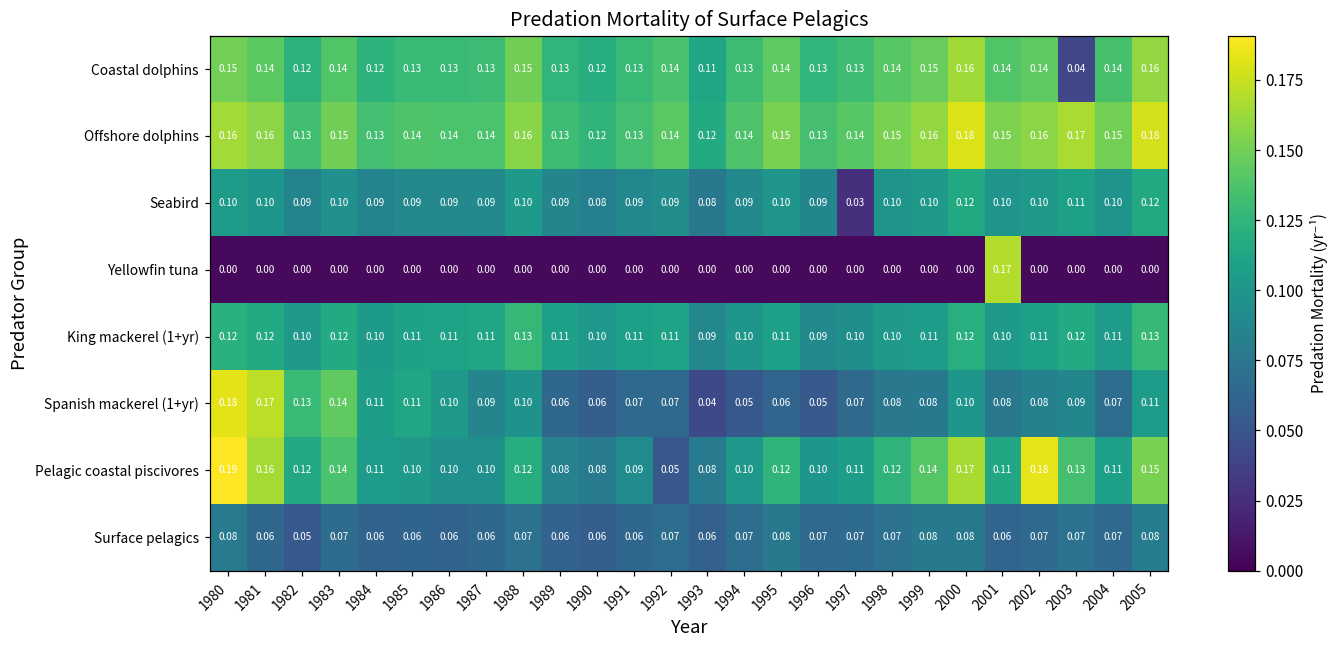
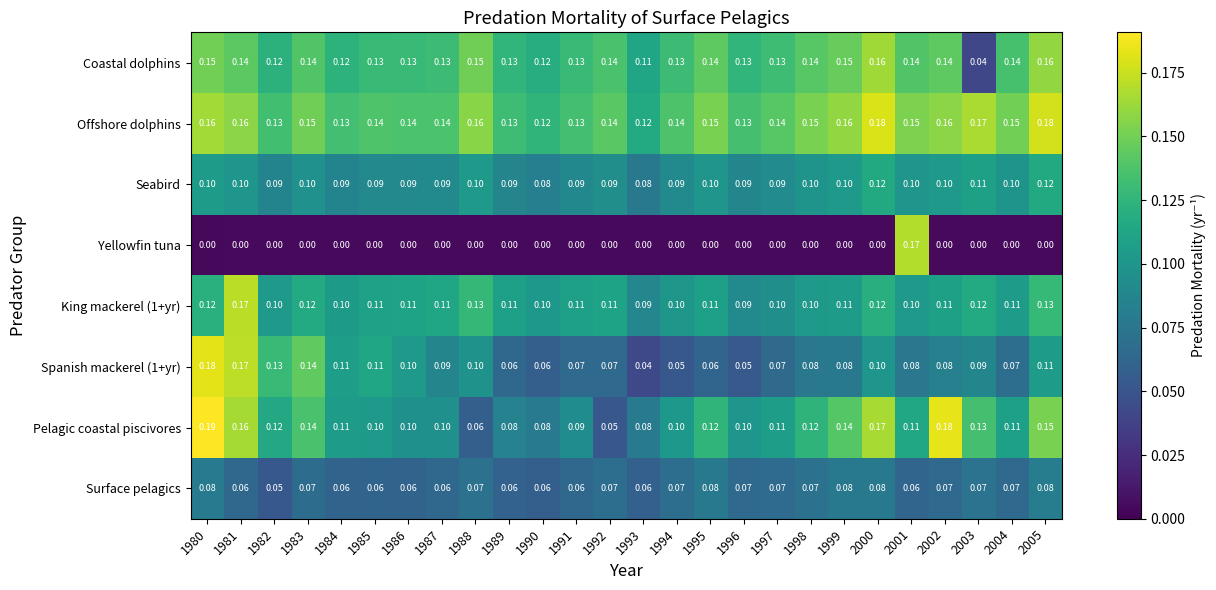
Seabird, 1997: 0.03 -> 0.09
King mackerel (1+yr), 1981: 0.12 -> 0.17
Pelagic coastal piscivores, 1988: 0.12 -> 0.06
